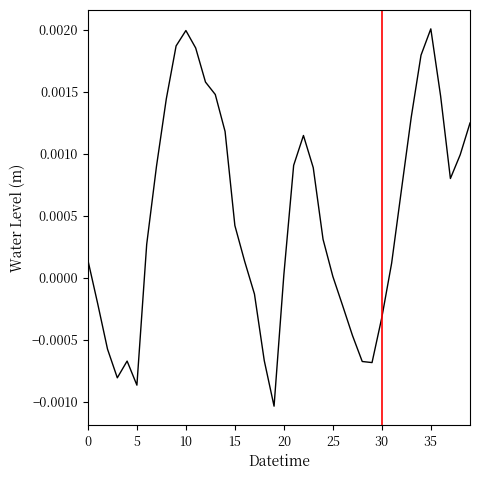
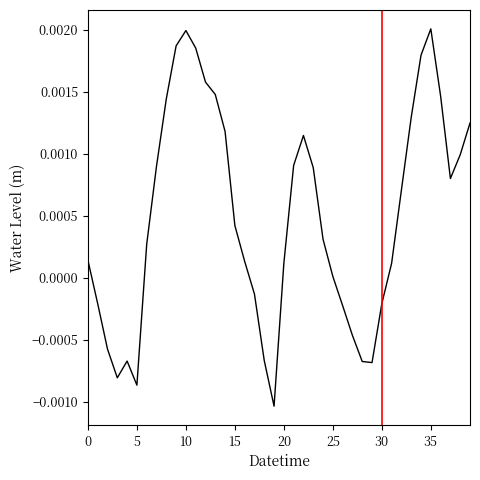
20: 0.00003 -> 0.00012
30: -0.00032 -> -0.00021
